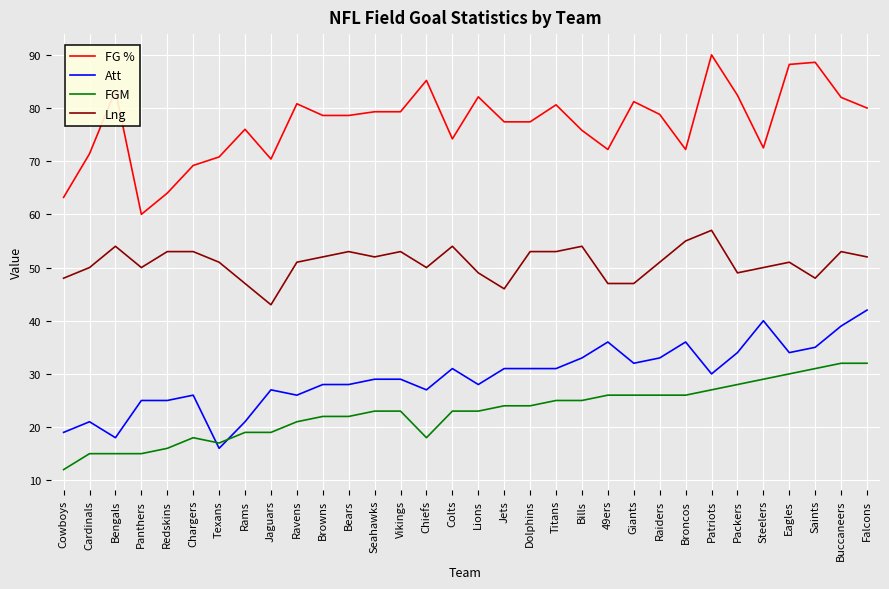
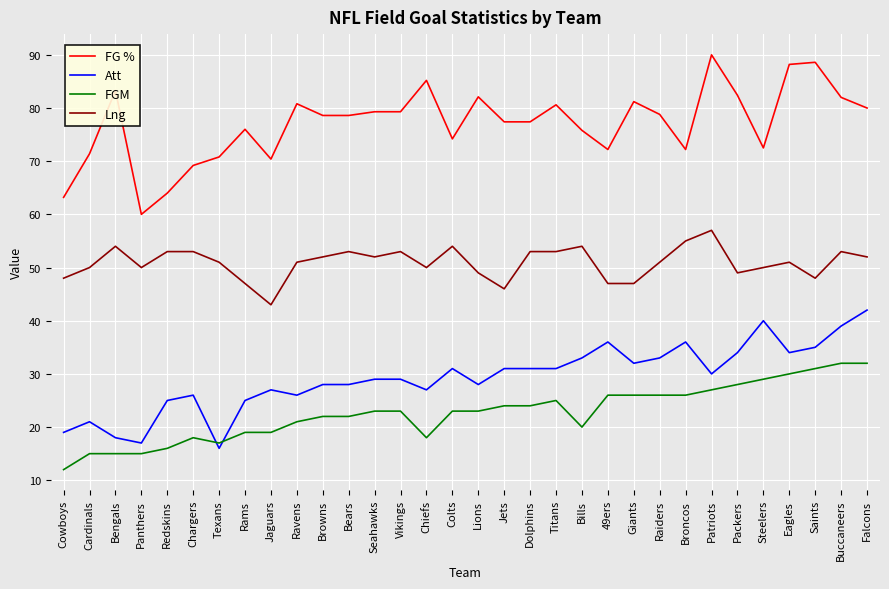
Att, Panthers: 25 -> 17
Att, Rams: 21 -> 25
FGM, Bills: 25 -> 20
